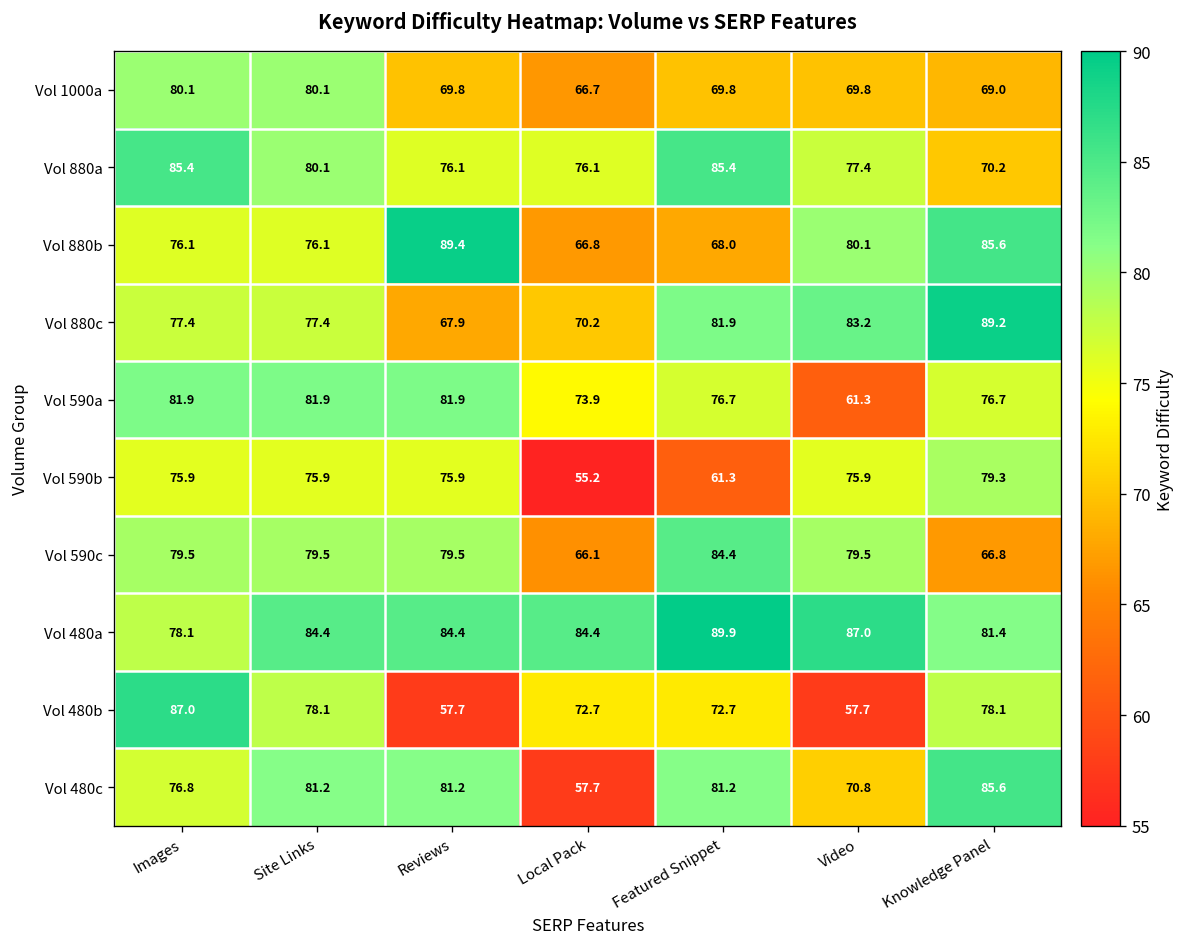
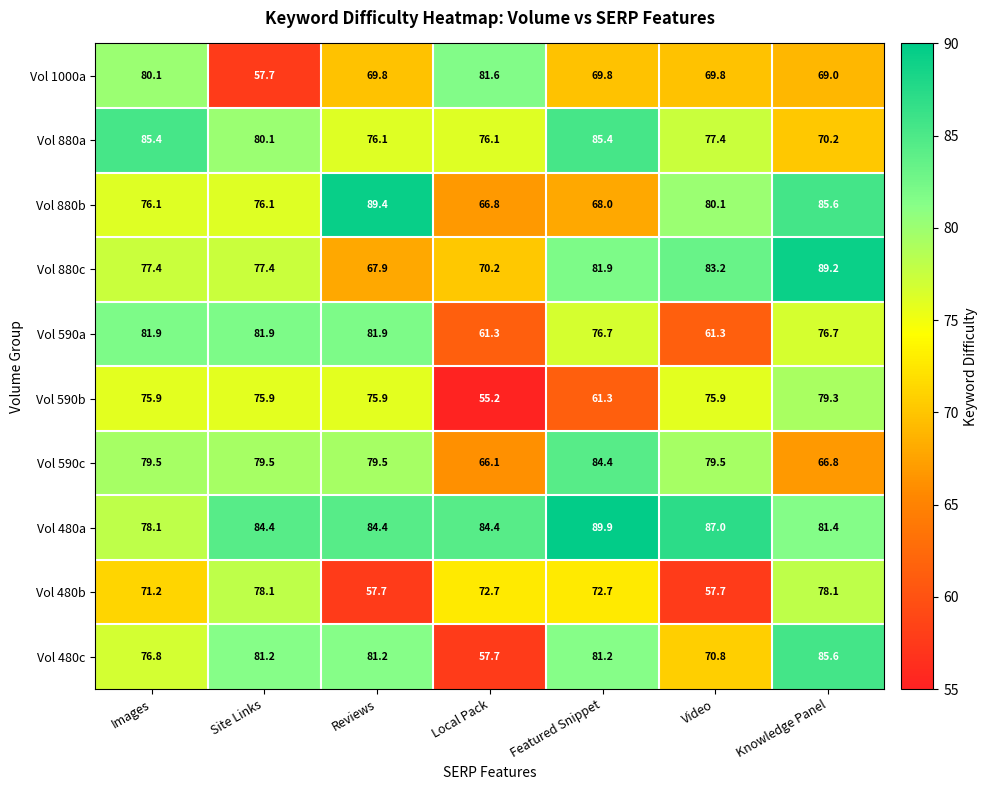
Vol 1000a, Site Links: 80.1 -> 57.7
Vol 1000a, Local Pack: 66.7 -> 81.6
Vol 590a, Local Pack: 73.9 -> 61.3
Vol 480b, Images: 87.0 -> 71.2
